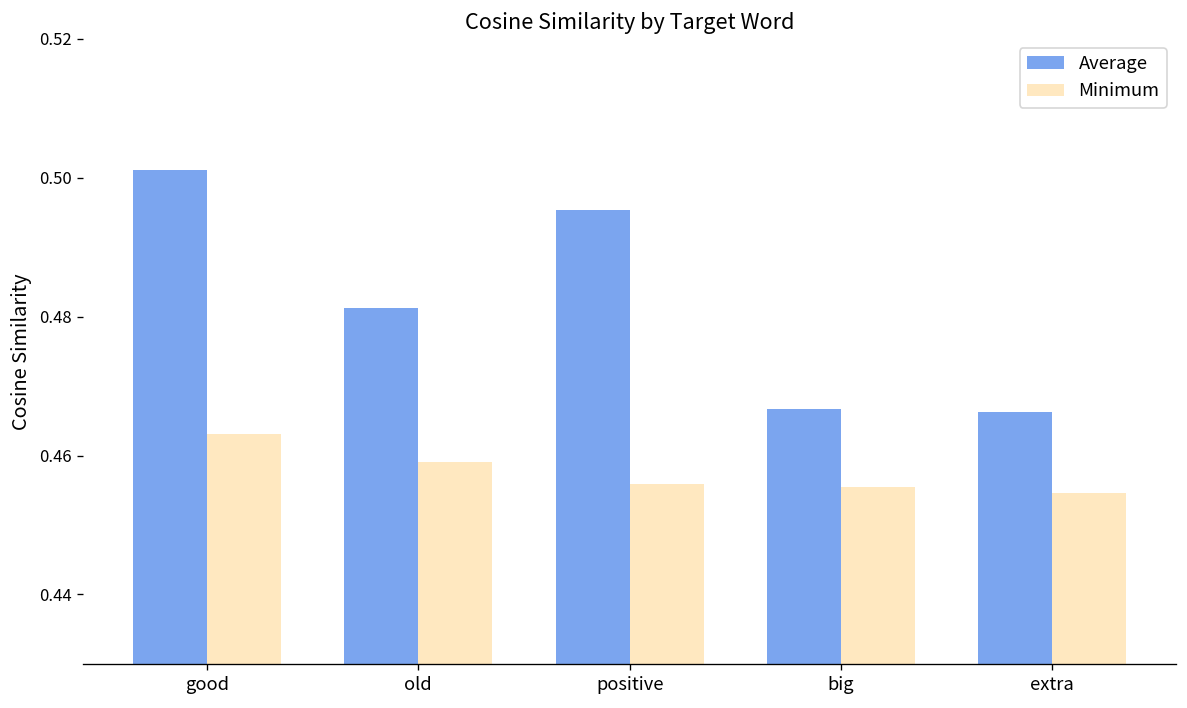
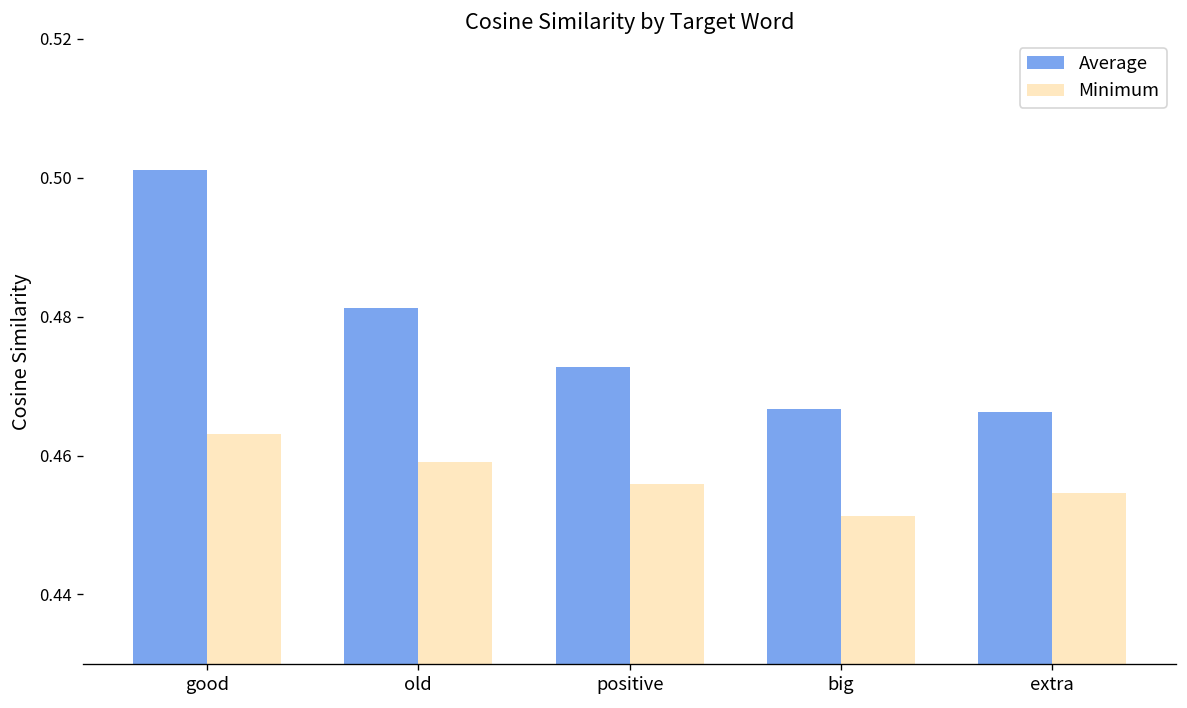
Average, positive: 0.495 -> 0.473
Minimum, big: 0.455 -> 0.451
